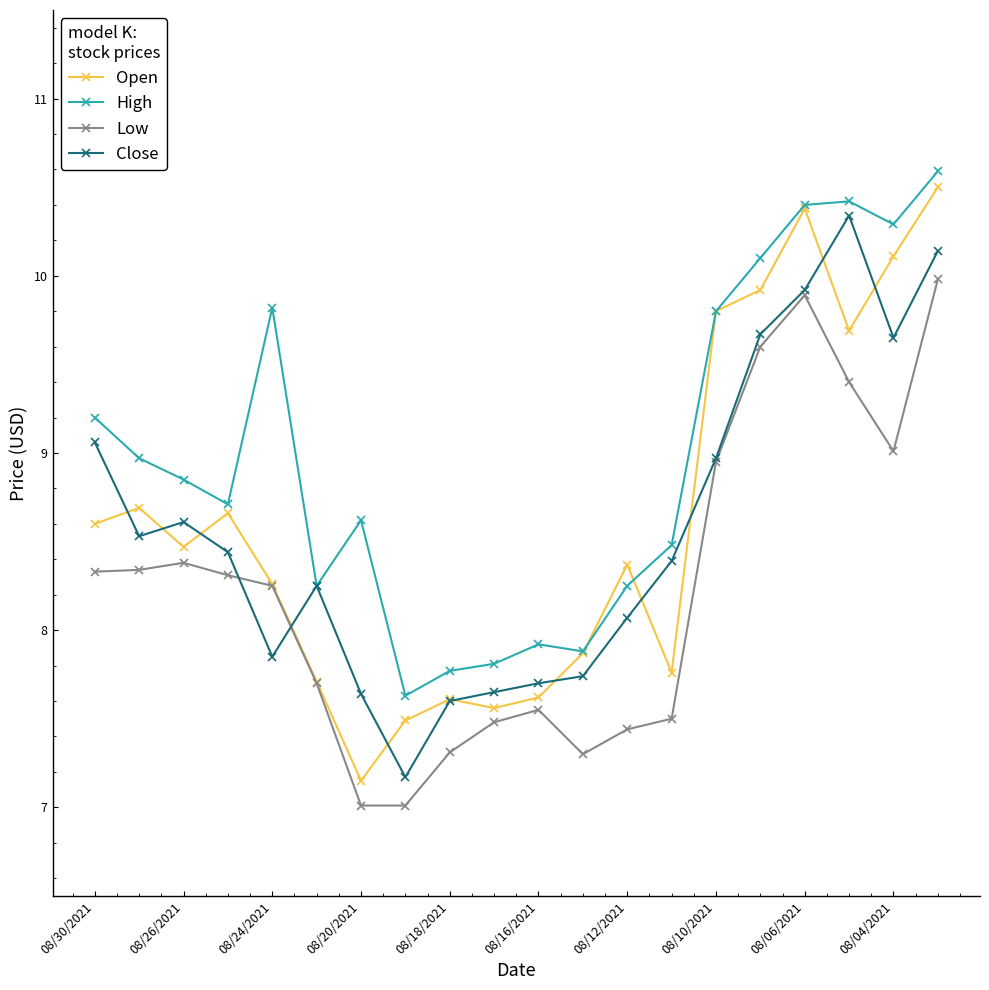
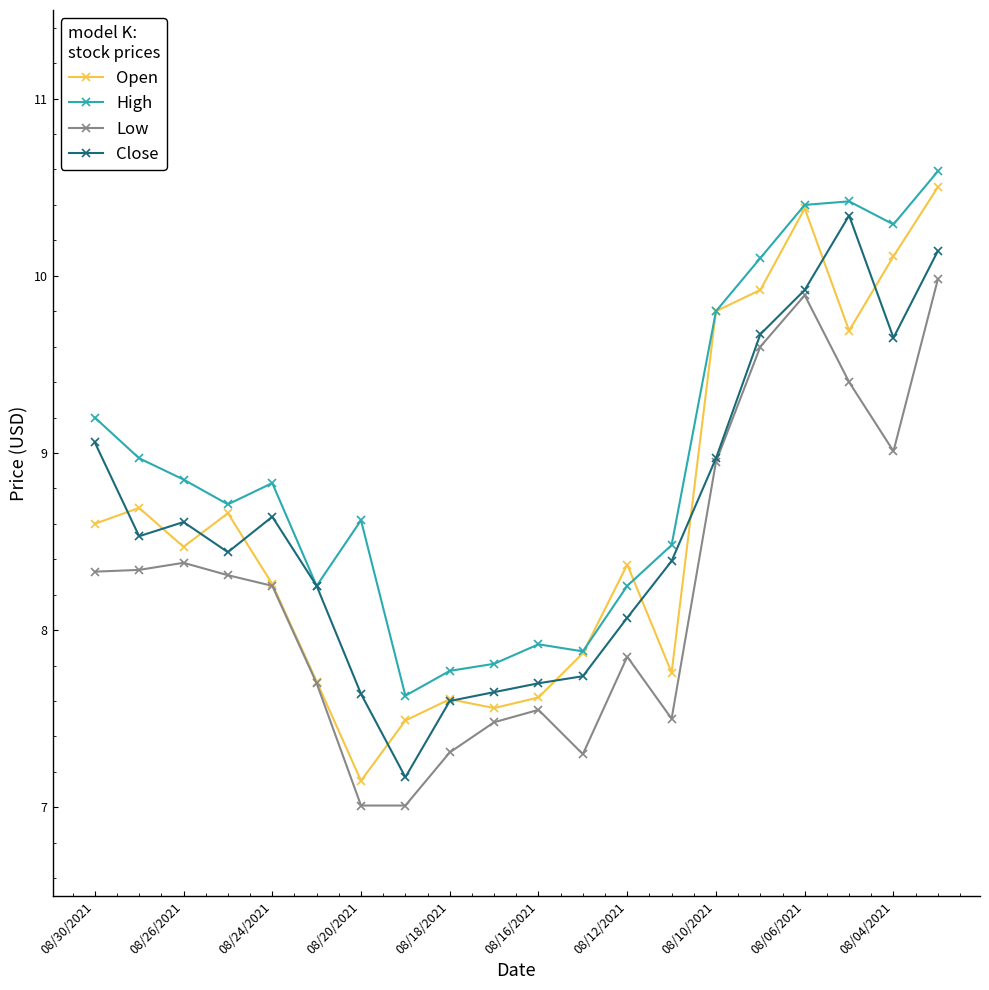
High, 08/24/2021: 9.82 -> 8.83
Close, 08/24/2021: 7.85 -> 8.64
Low, 08/12/2021: 7.44 -> 7.85
